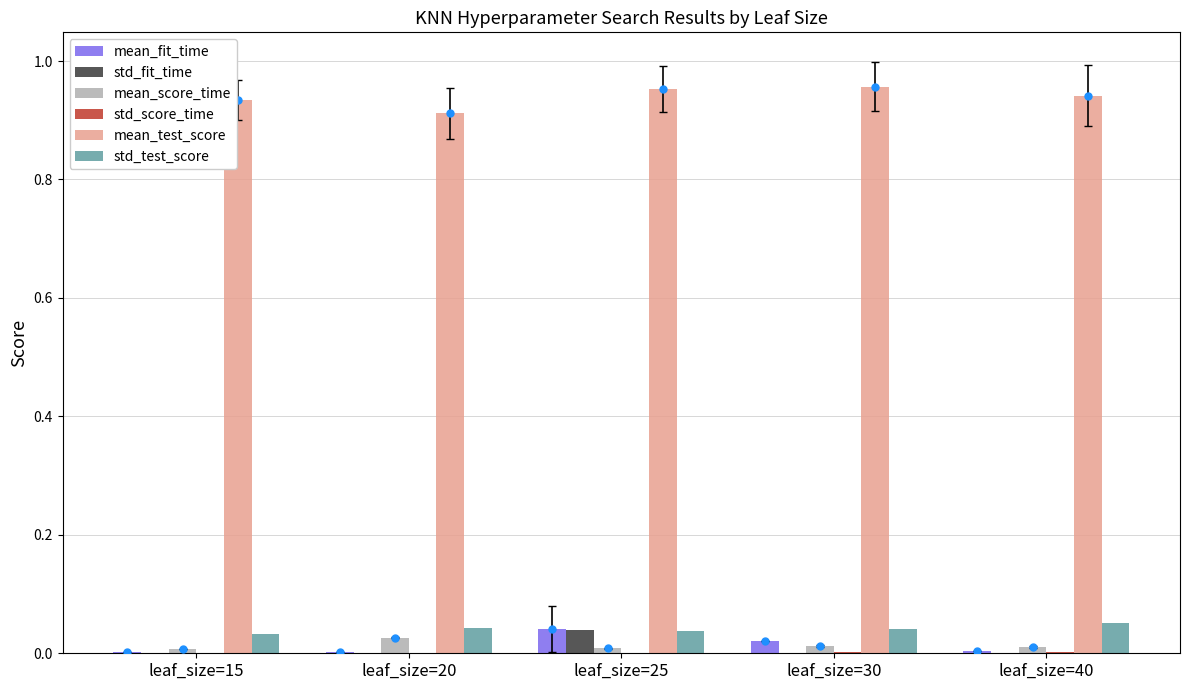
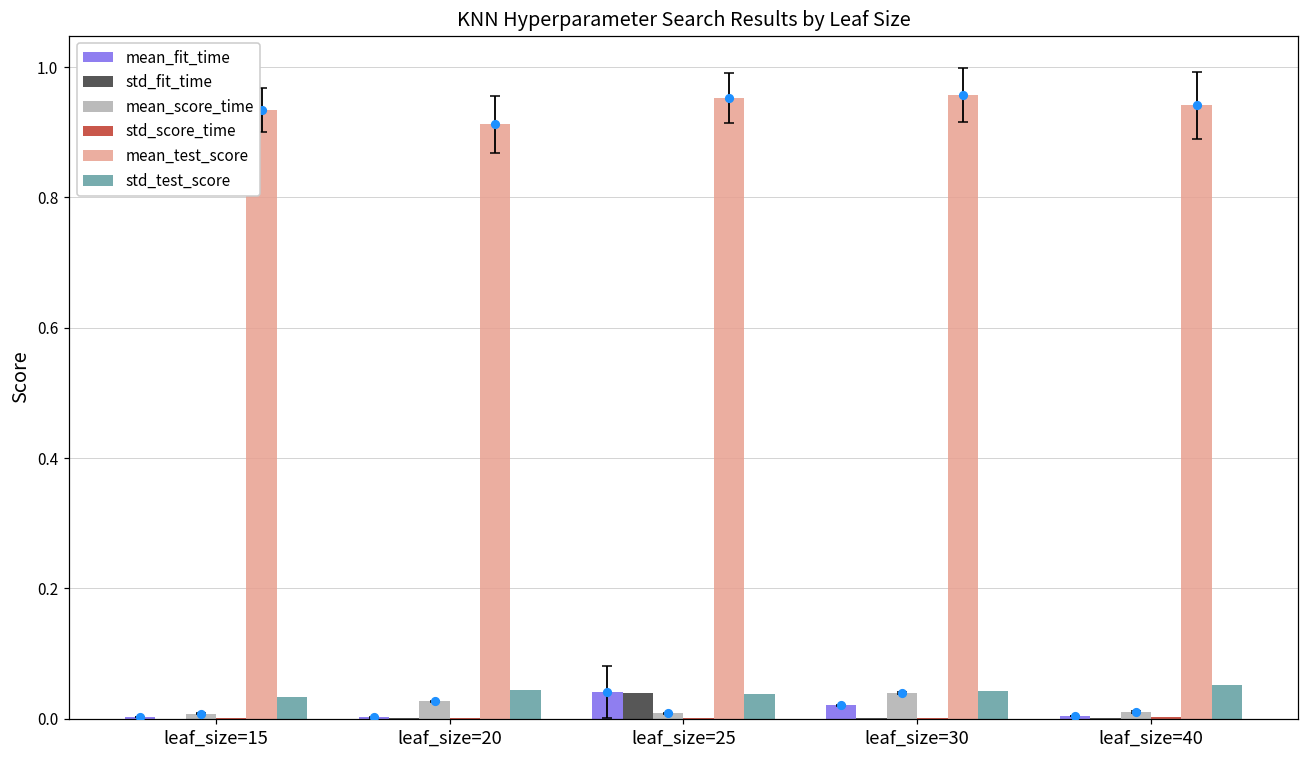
mean_score_time, leaf_size=30: 0.01 -> 0.04
